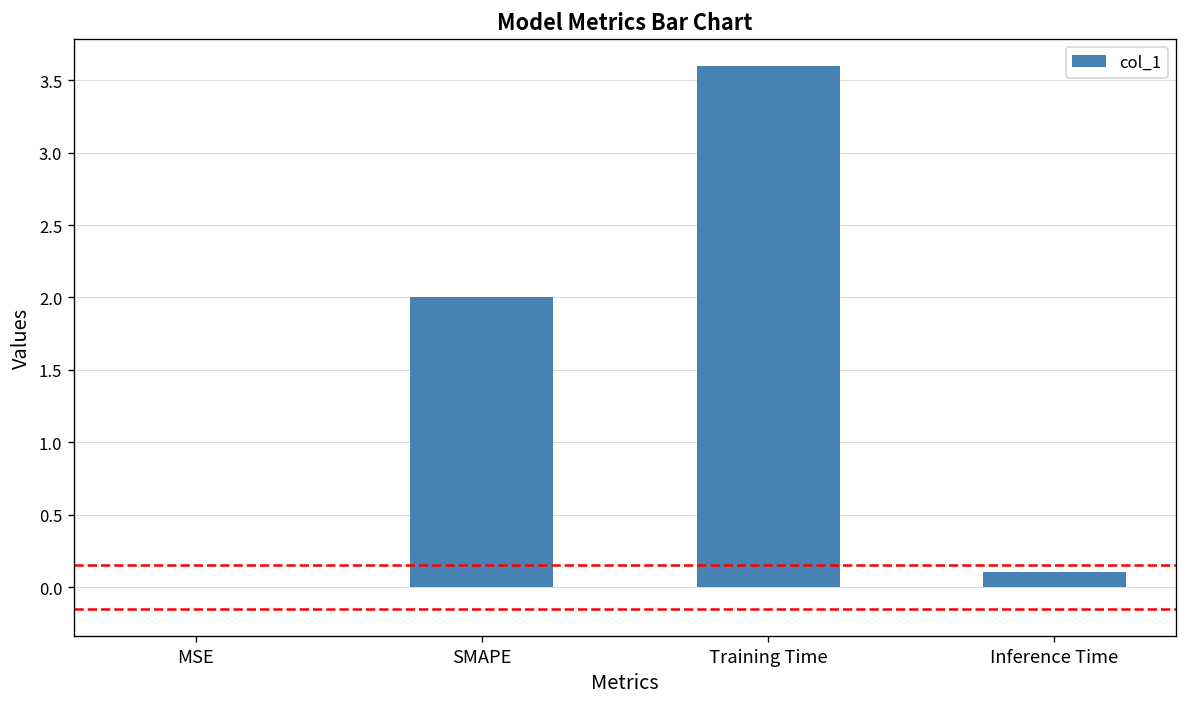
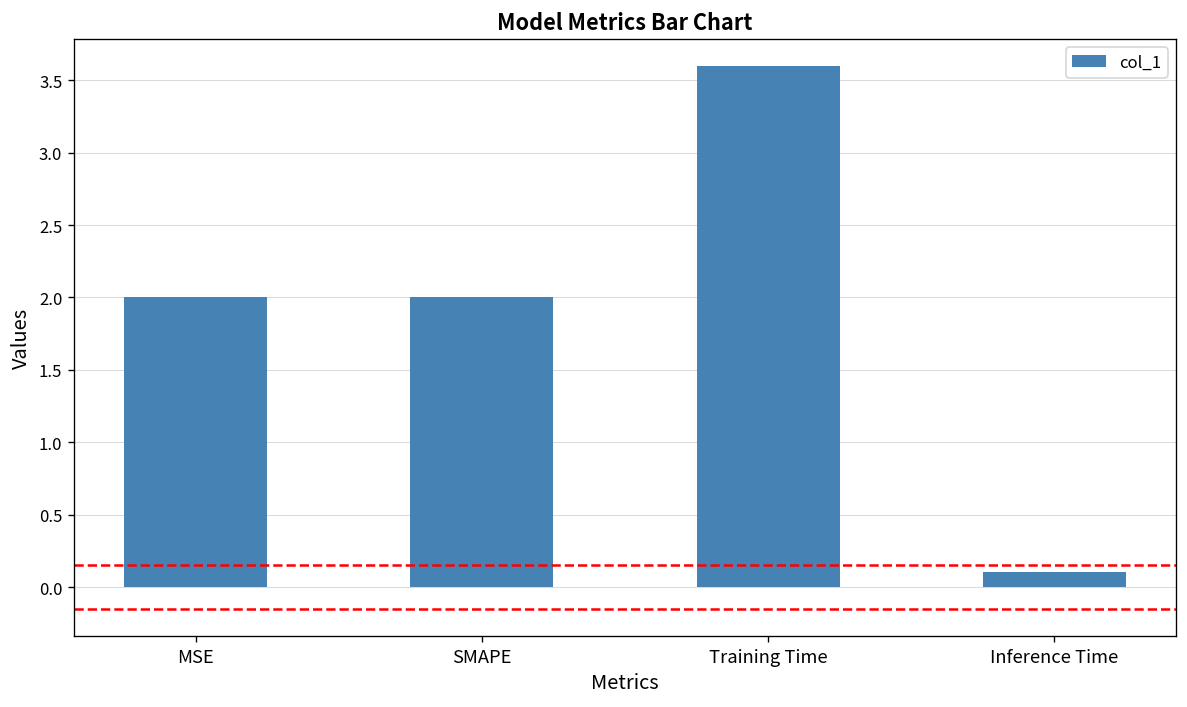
MSE: 0 -> 2
